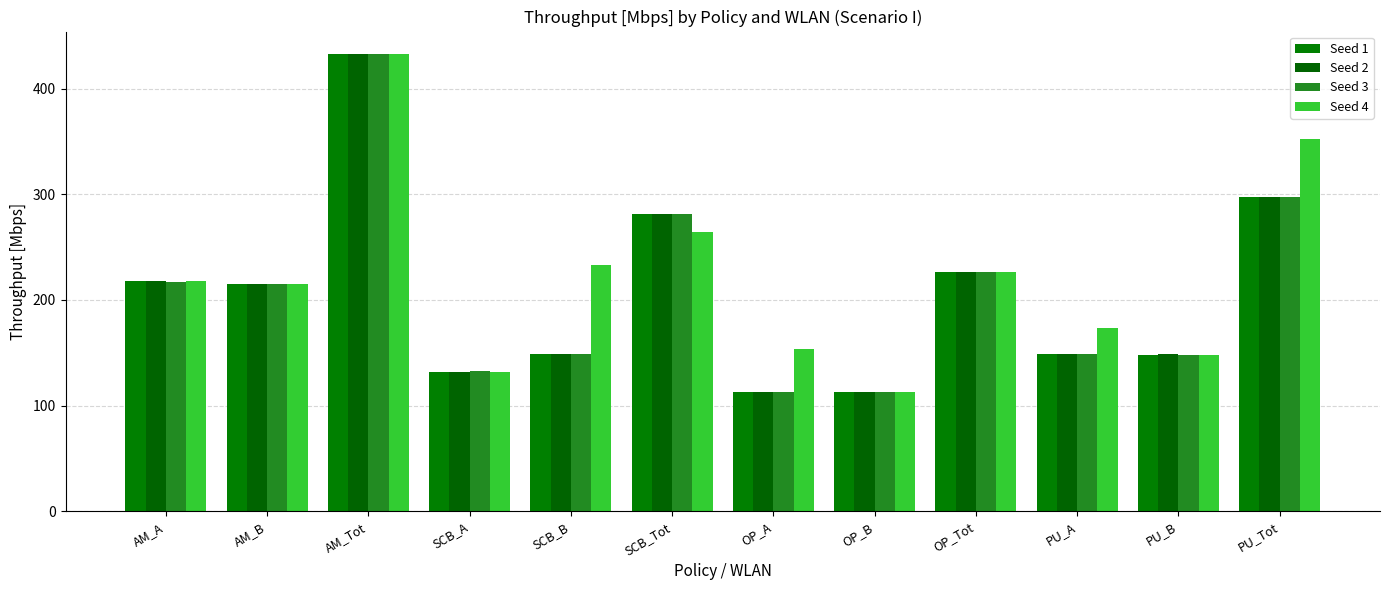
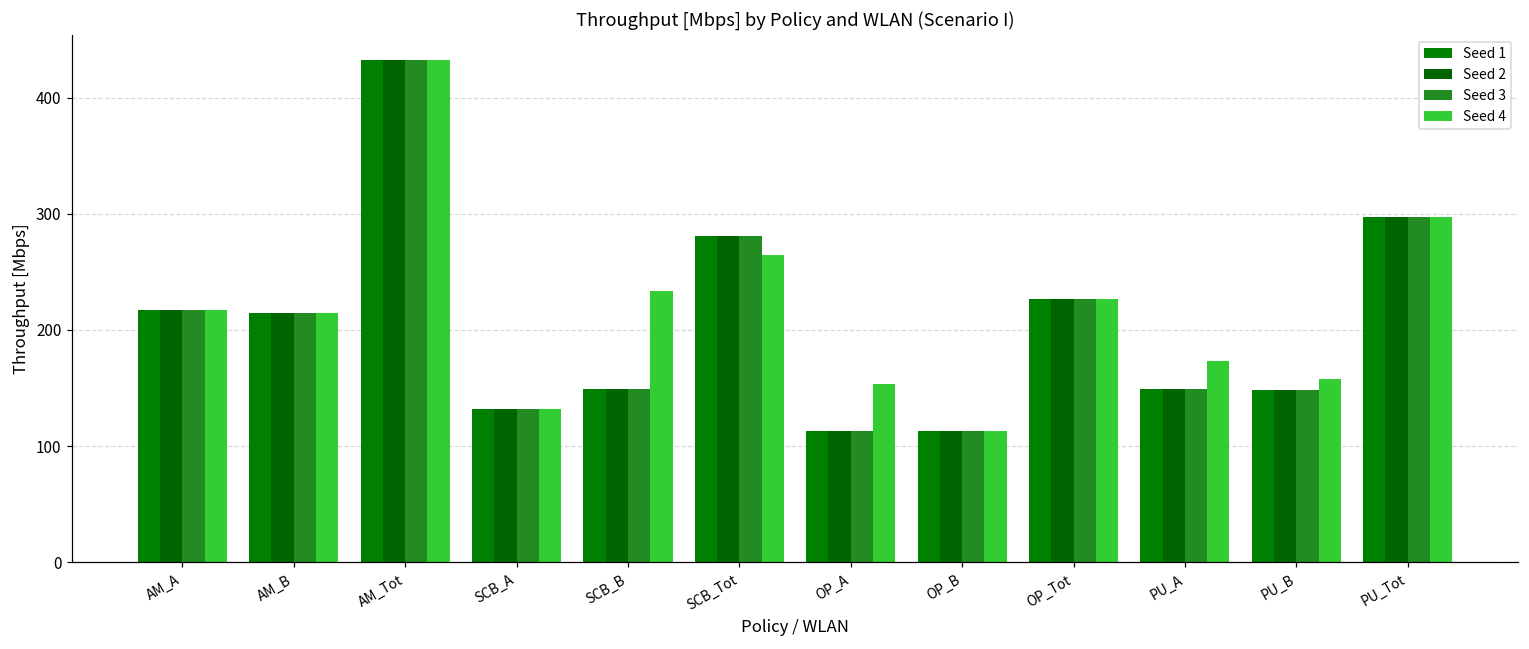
Seed 4, PU_B: 148 -> 158
Seed 4, PU_Tot: 352 -> 298
